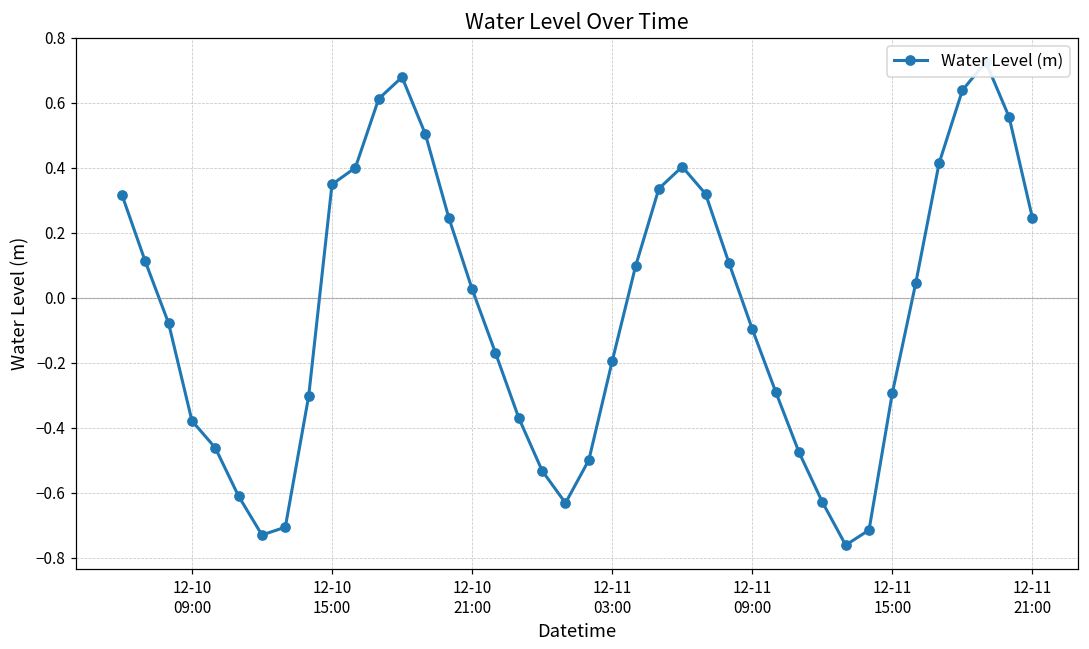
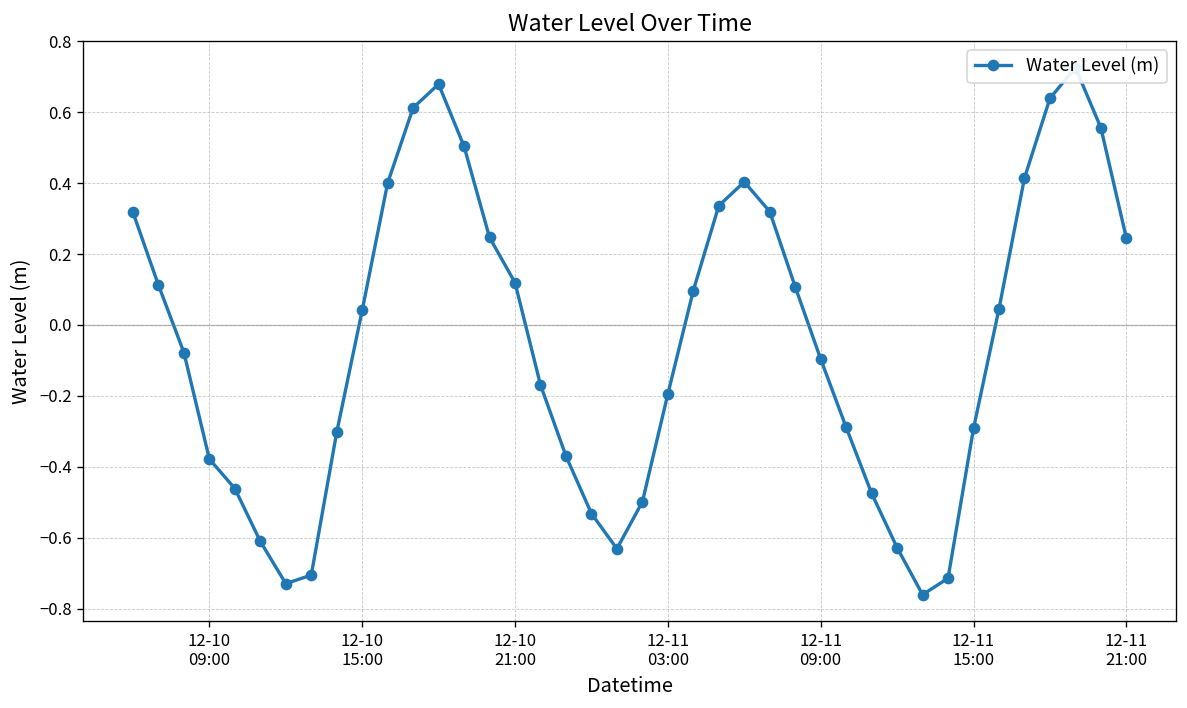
12-10 15:00: 0.35 -> 0.04
12-10 21:00: 0.03 -> 0.12
